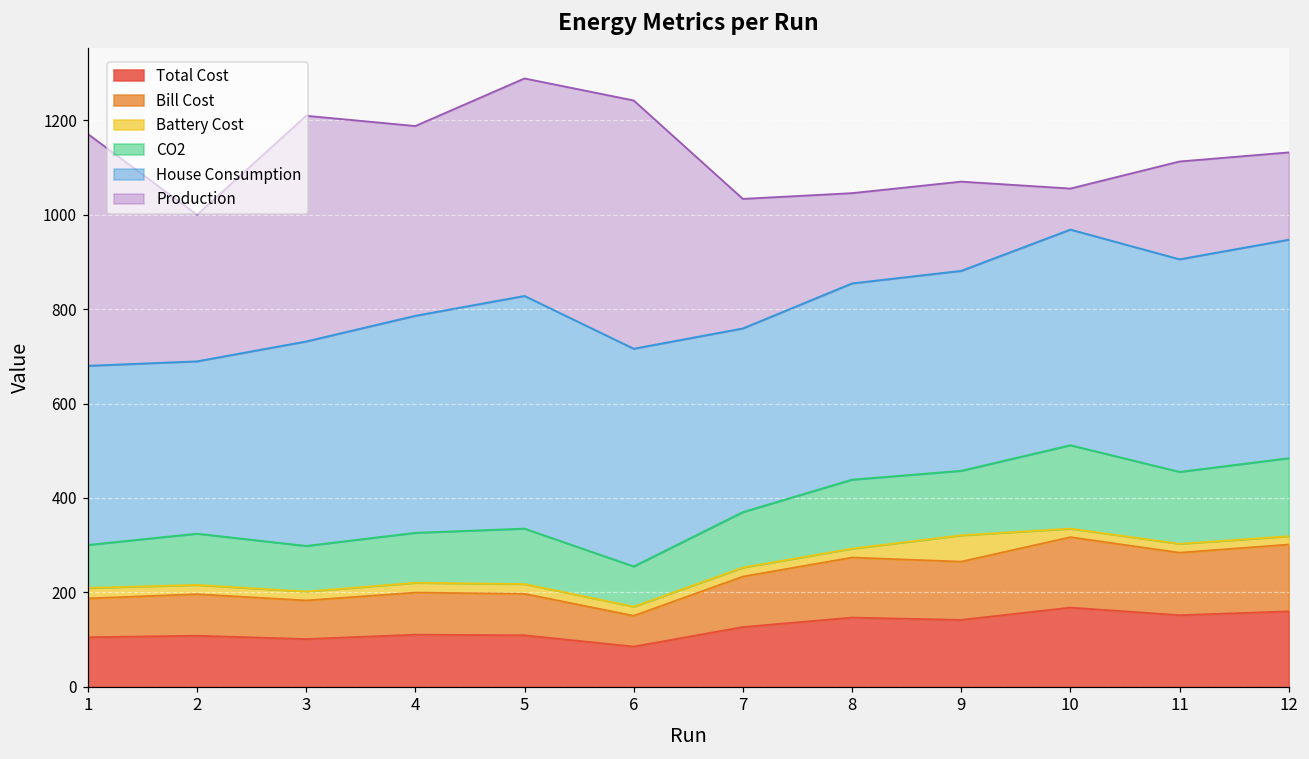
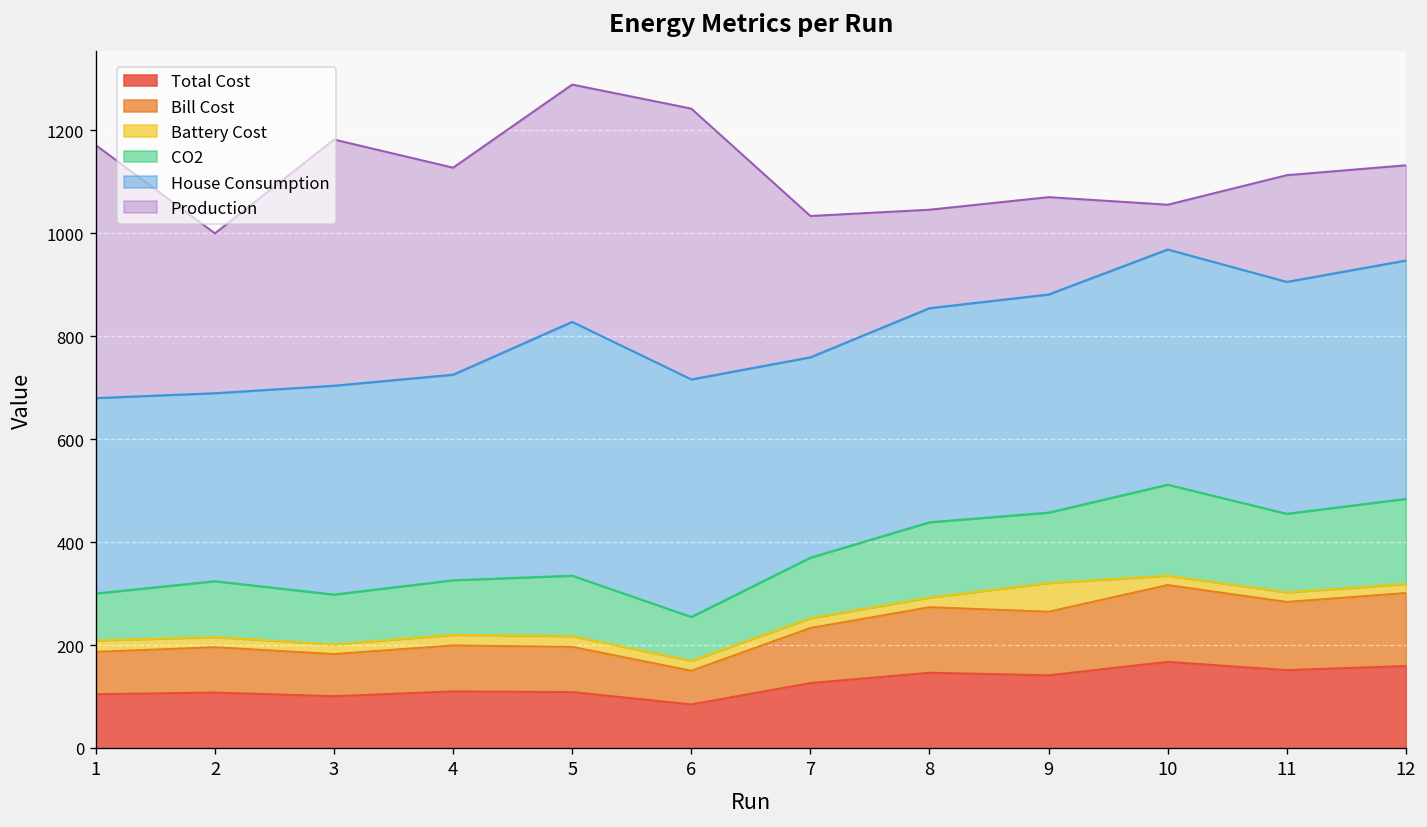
House Consumption, 3: 430 -> 410
House Consumption, 4: 460 -> 400
